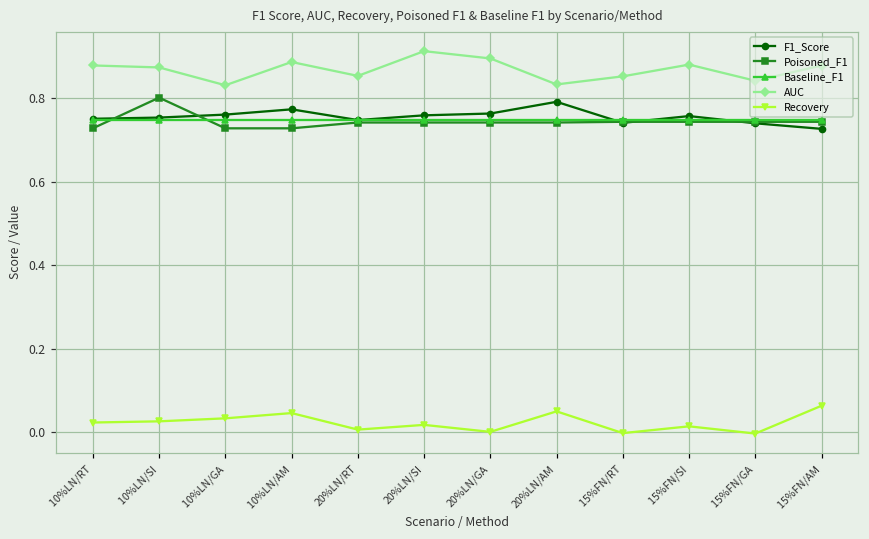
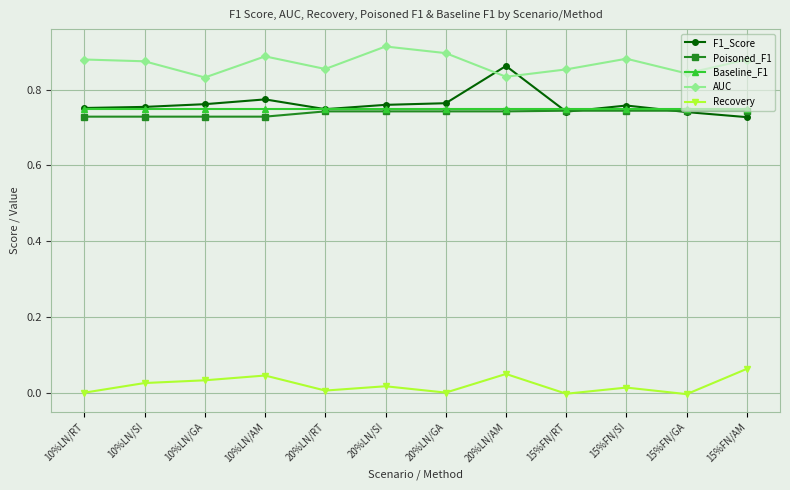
Recovery, 10%LN/RT: 0.02 -> 0.00
Poisoned_F1, 10%LN/SI: 0.80 -> 0.73
F1_Score, 20%LN/AM: 0.79 -> 0.86
